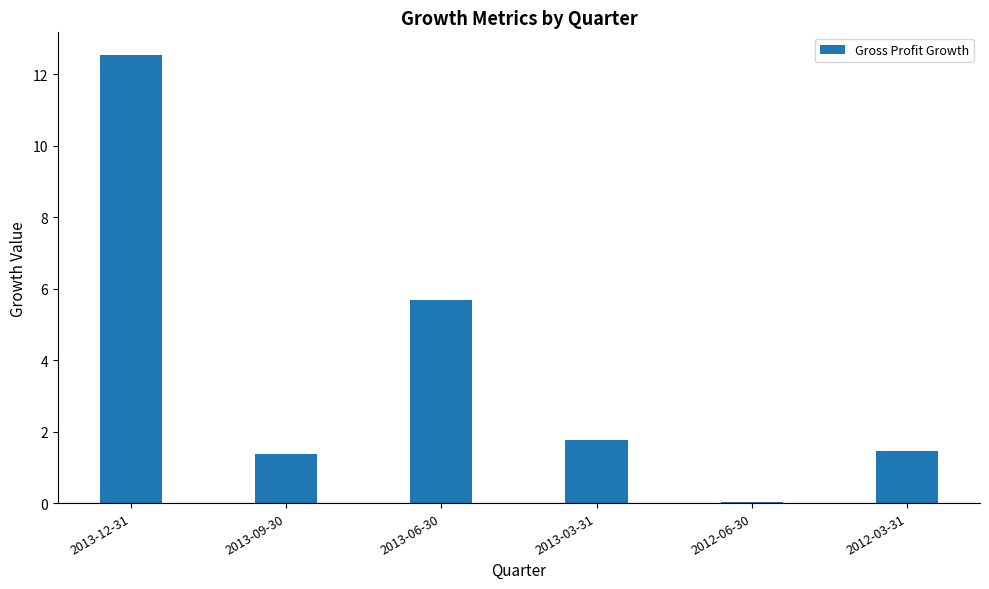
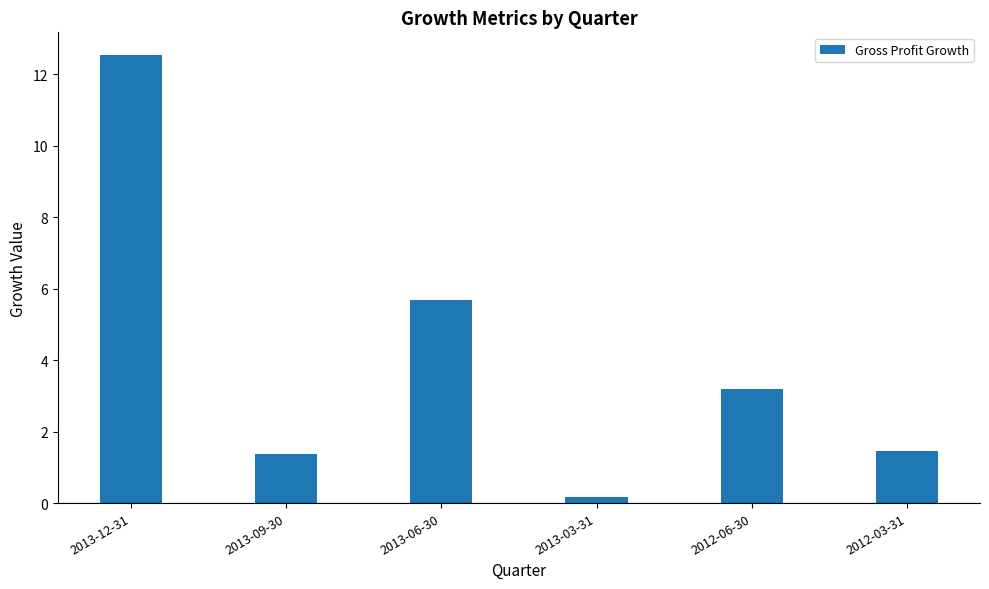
2013-03-31: 1.8 -> 0.2
2012-06-30: 0.0 -> 3.2
